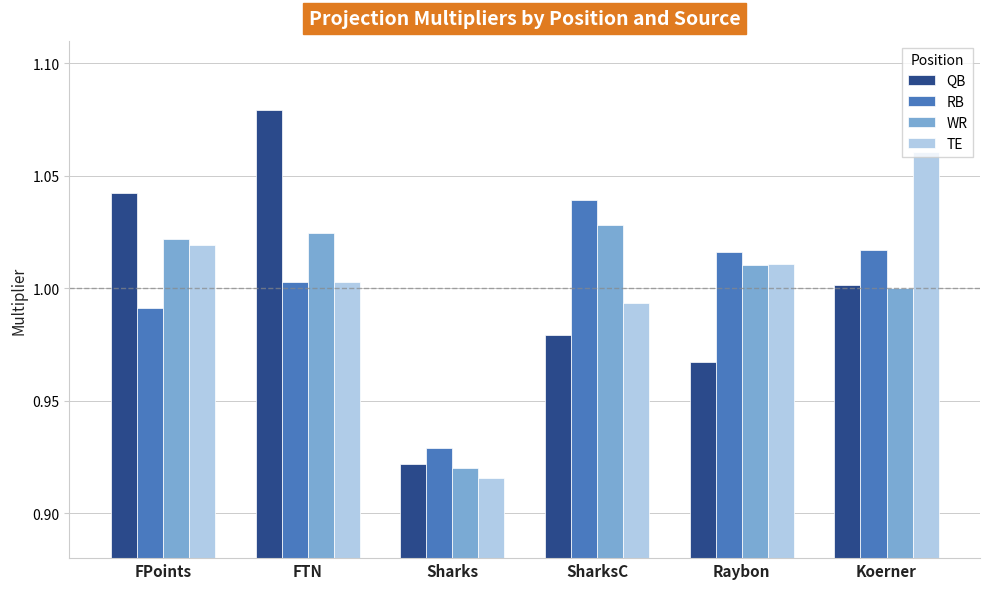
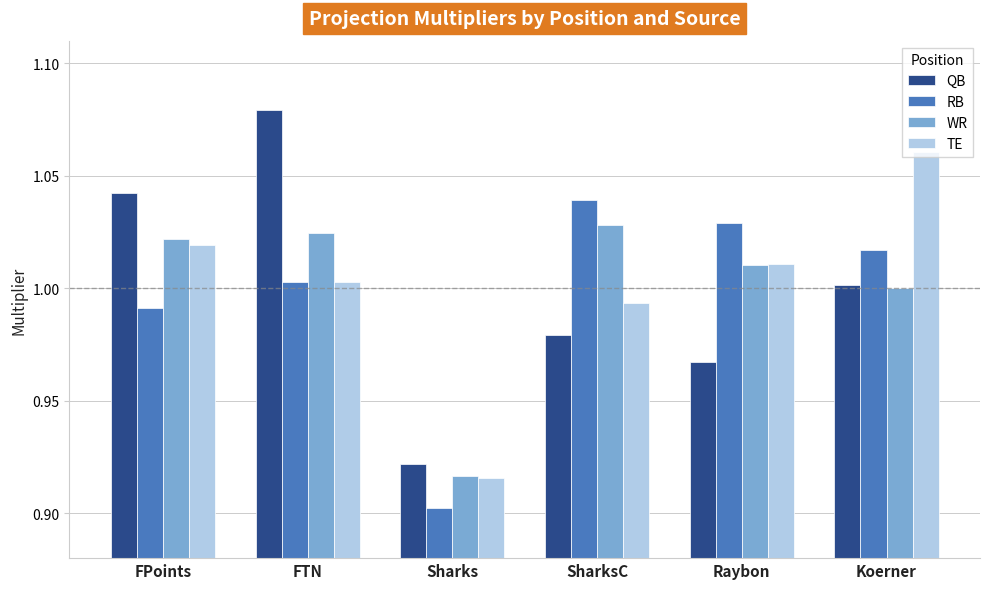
RB, Sharks: 0.929 -> 0.902
WR, Sharks: 0.920 -> 0.916
RB, Raybon: 1.016 -> 1.029
